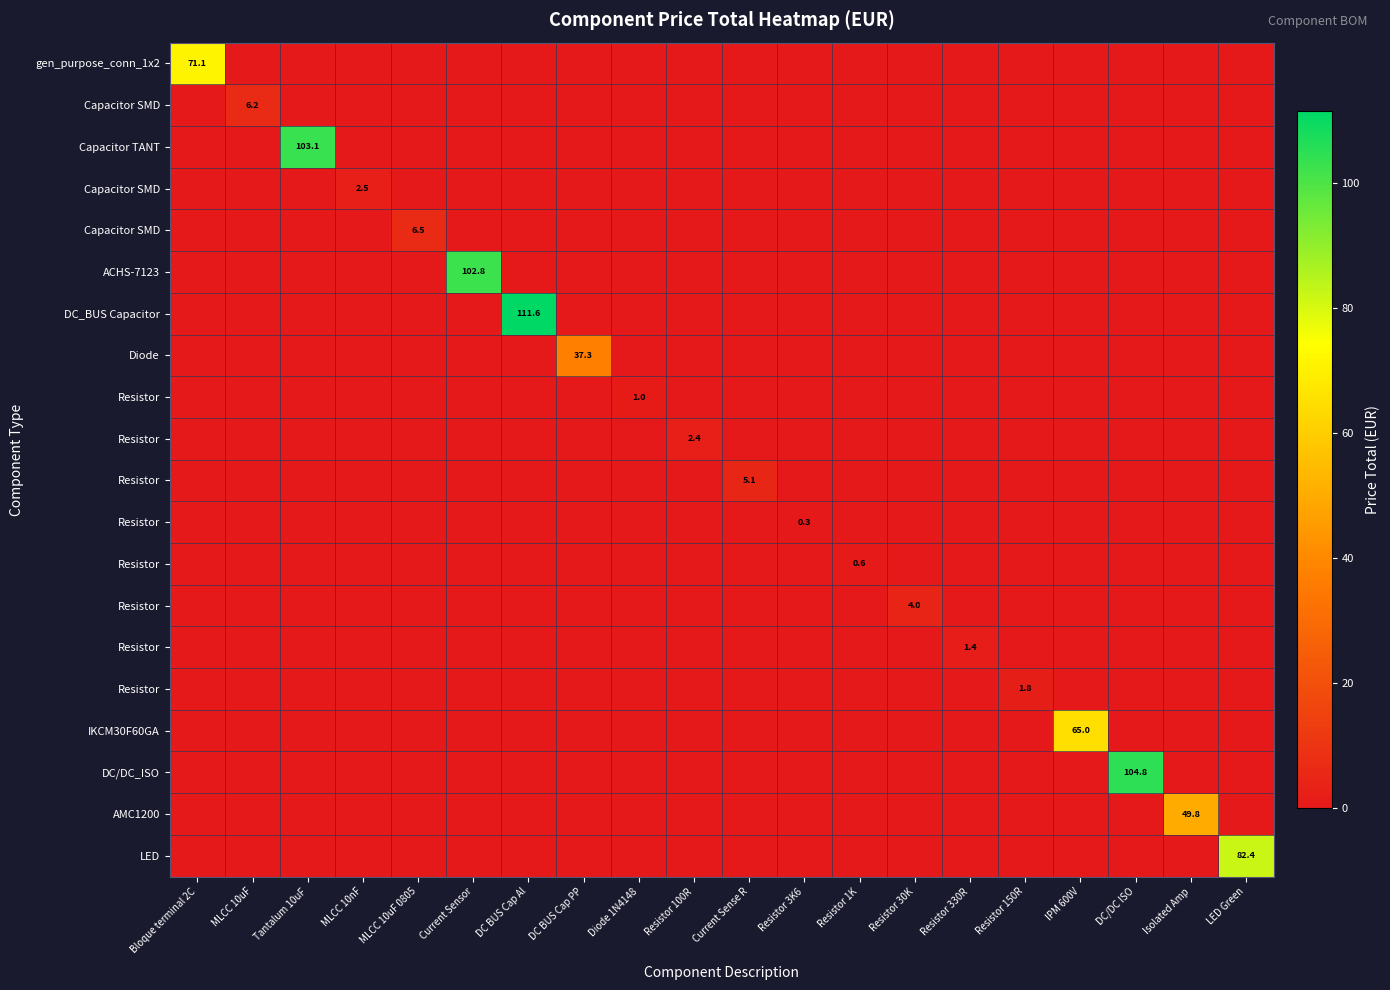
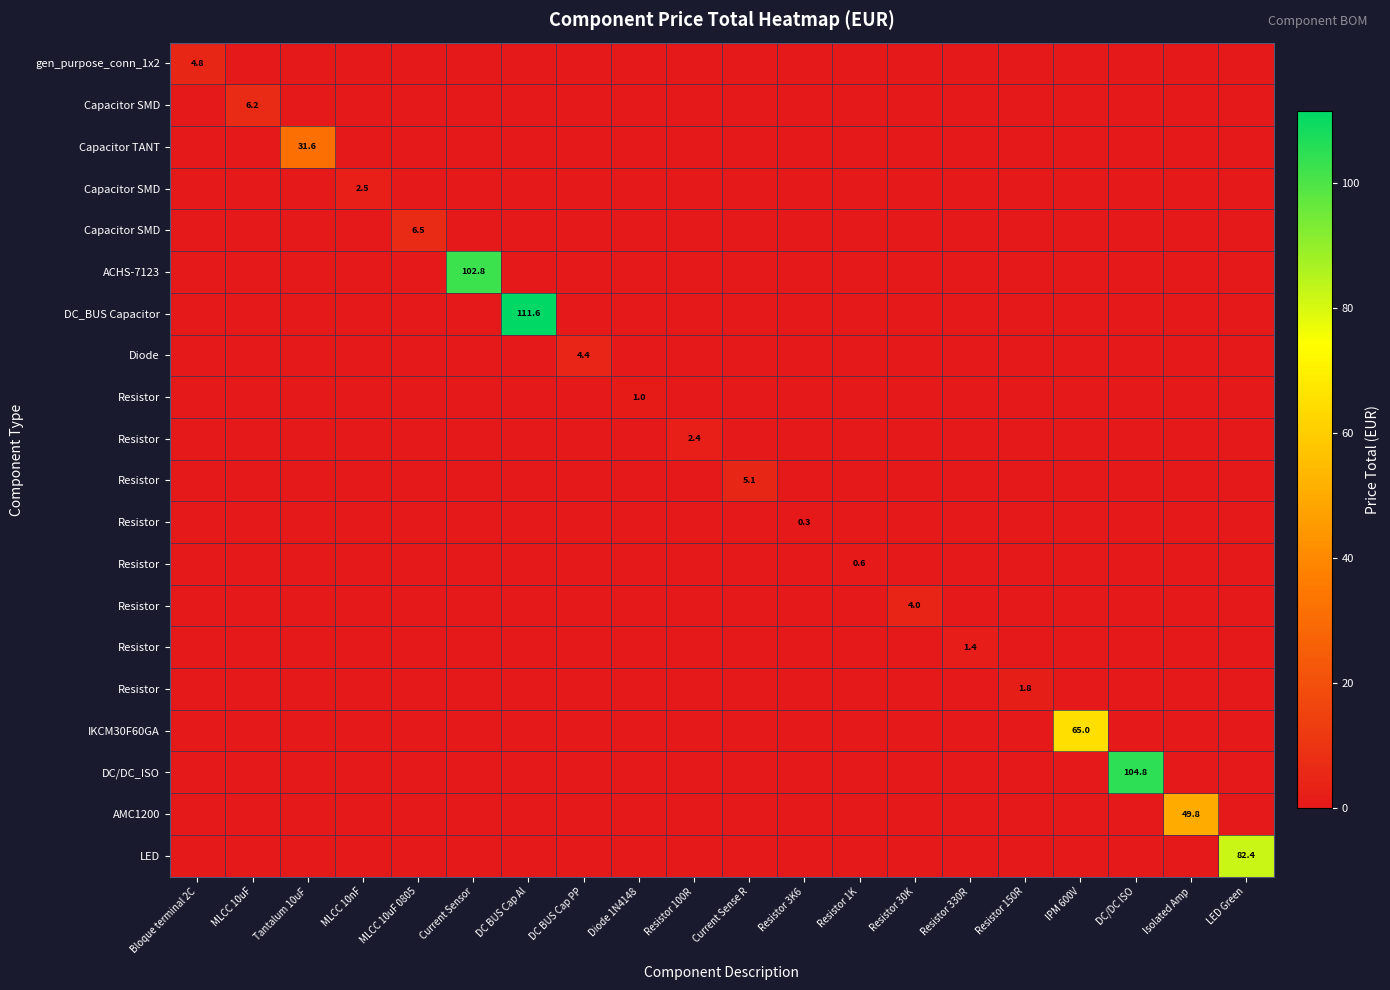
gen_purpose_conn_1x2, Bloque terminal 2C: 71.1 -> 4.8
Capacitor TANT, Tantalum 10uF: 103.1 -> 31.6
Diode, DC BUS Cap PP: 37.3 -> 4.4
